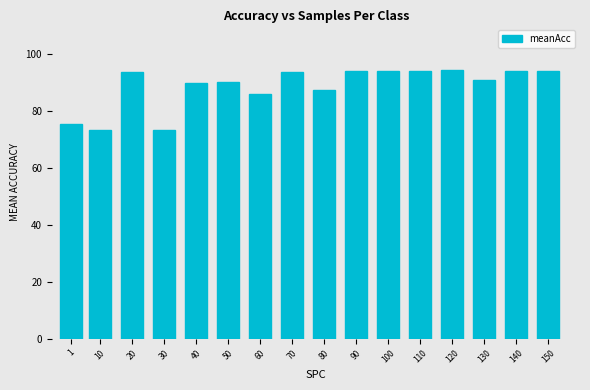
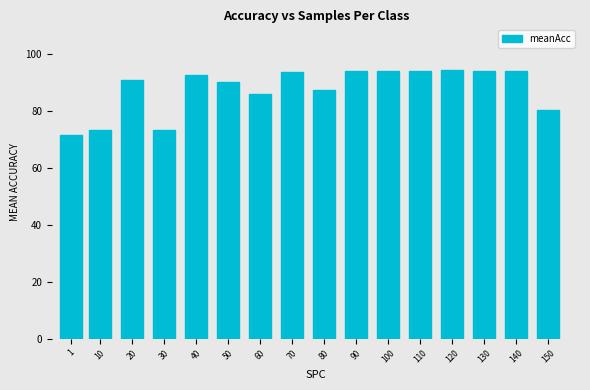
1: 75 -> 72
20: 94 -> 91
40: 90 -> 93
130: 91 -> 94
150: 94 -> 80
